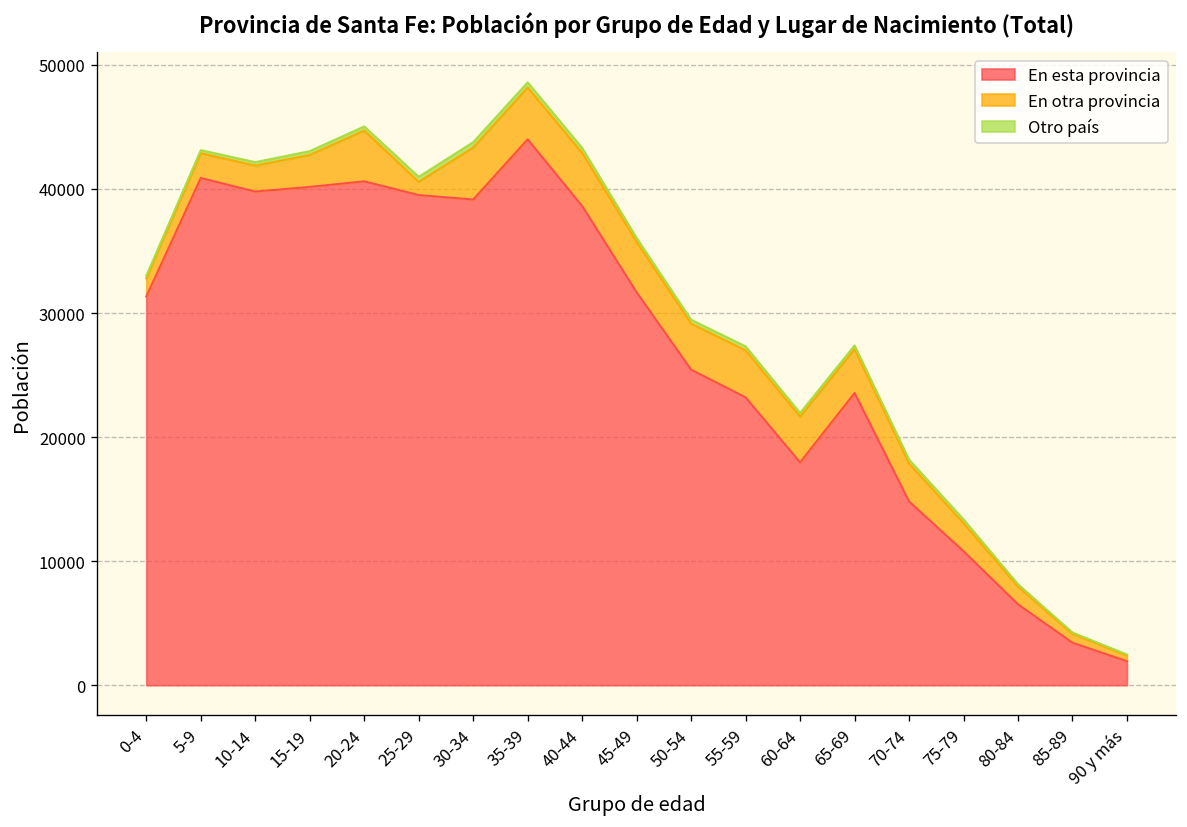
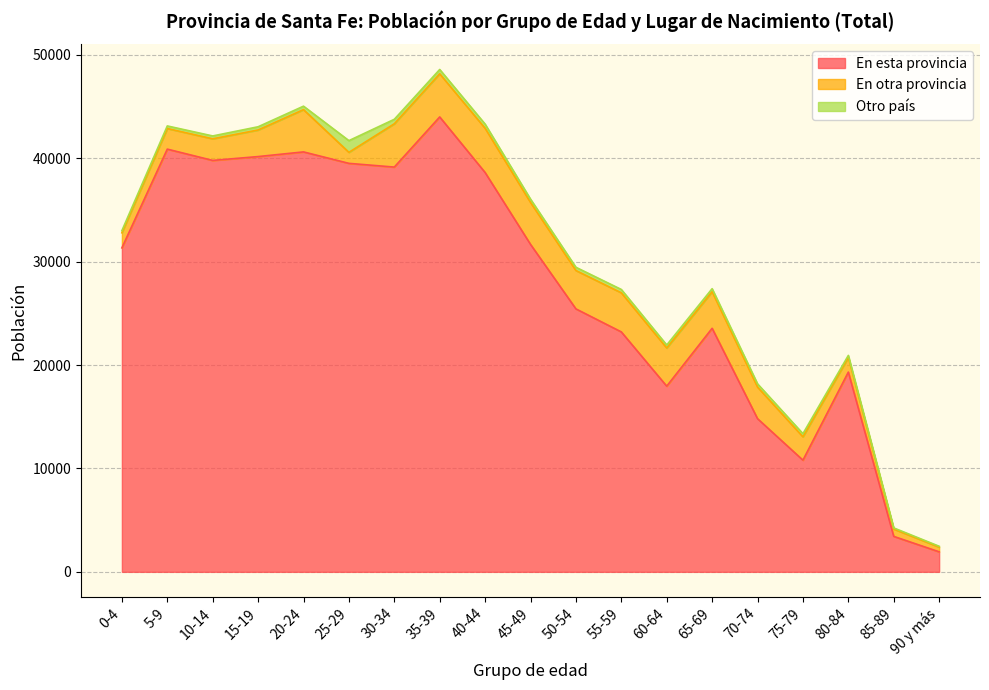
Otro país, 25-29: 400 -> 1100
En esta provincia, 80-84: 6500 -> 19300
